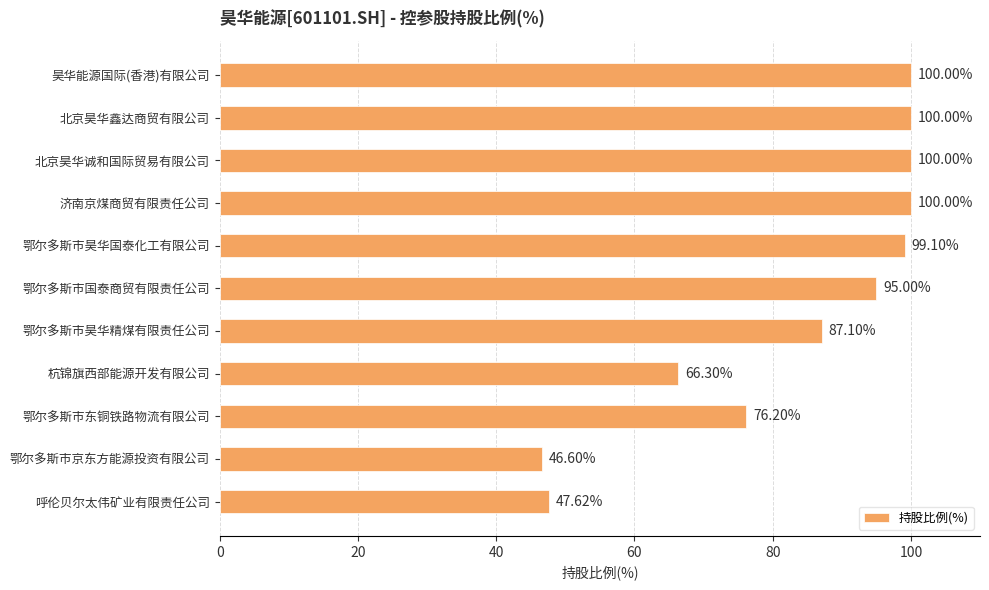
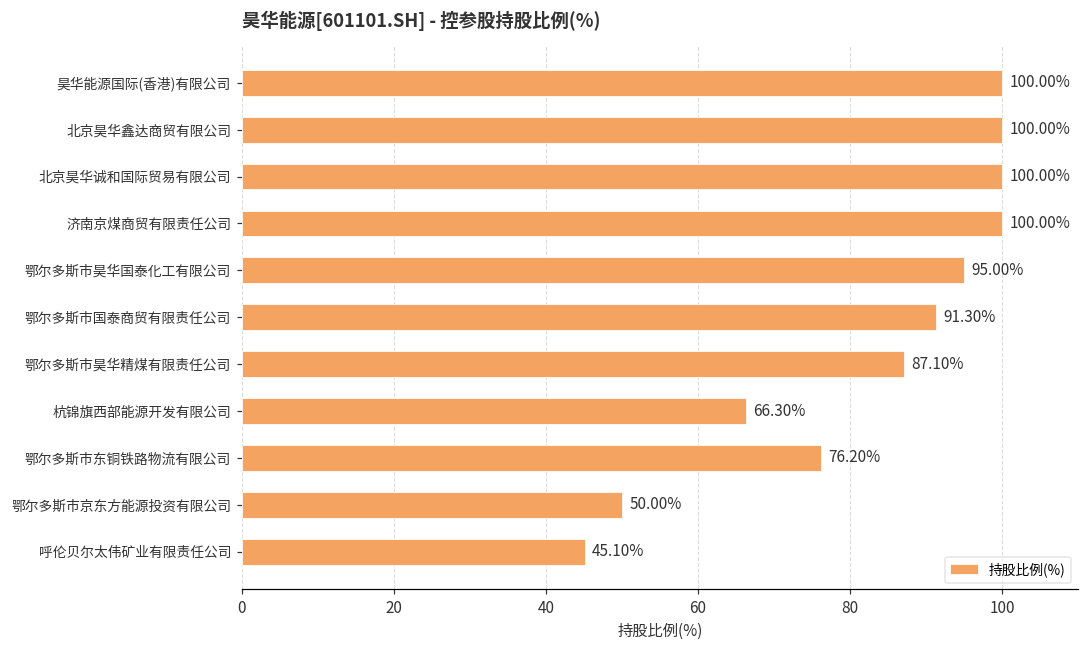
鄂尔多斯市昊华国泰化工有限公司: 99.10% -> 95.00%
鄂尔多斯市国泰商贸有限责任公司: 95.00% -> 91.30%
鄂尔多斯市京东方能源投资有限公司: 46.60% -> 50.00%
呼伦贝尔太伟矿业有限责任公司: 47.62% -> 45.10%
